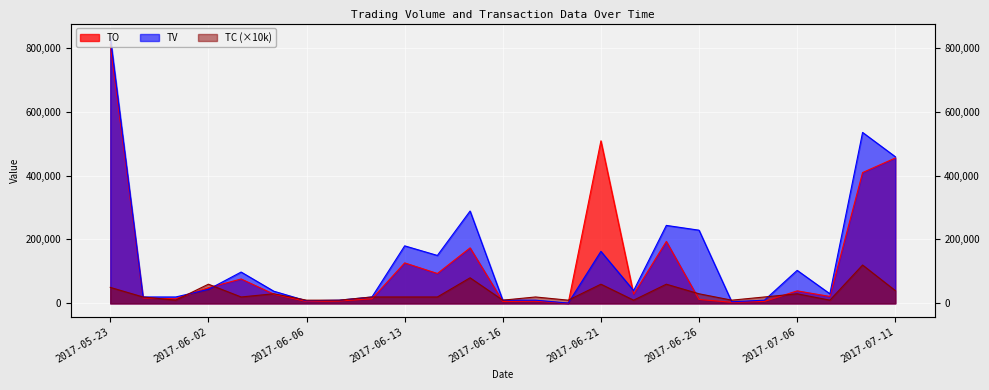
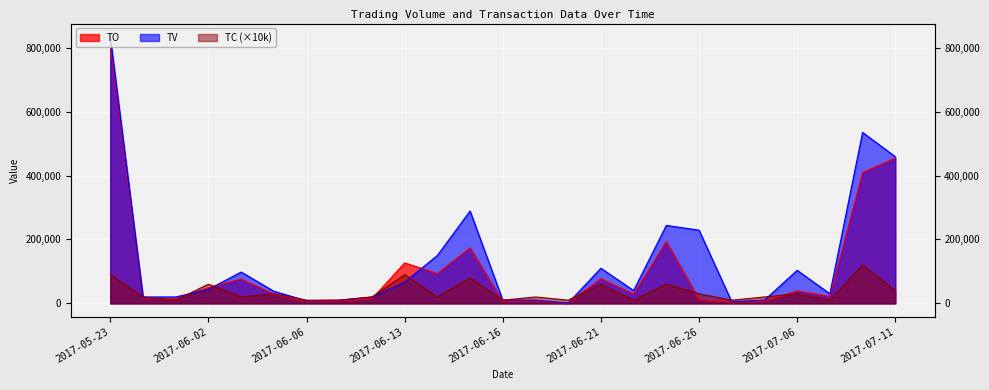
TC (×10k), 2017-05-23: 50,000 -> 90,000
TV, 2017-06-13: 180,000 -> 70,000
TC (×10k), 2017-06-13: 20,000 -> 90,000
TO, 2017-06-21: 510,000 -> 80,000
TV, 2017-06-21: 160,000 -> 110,000
